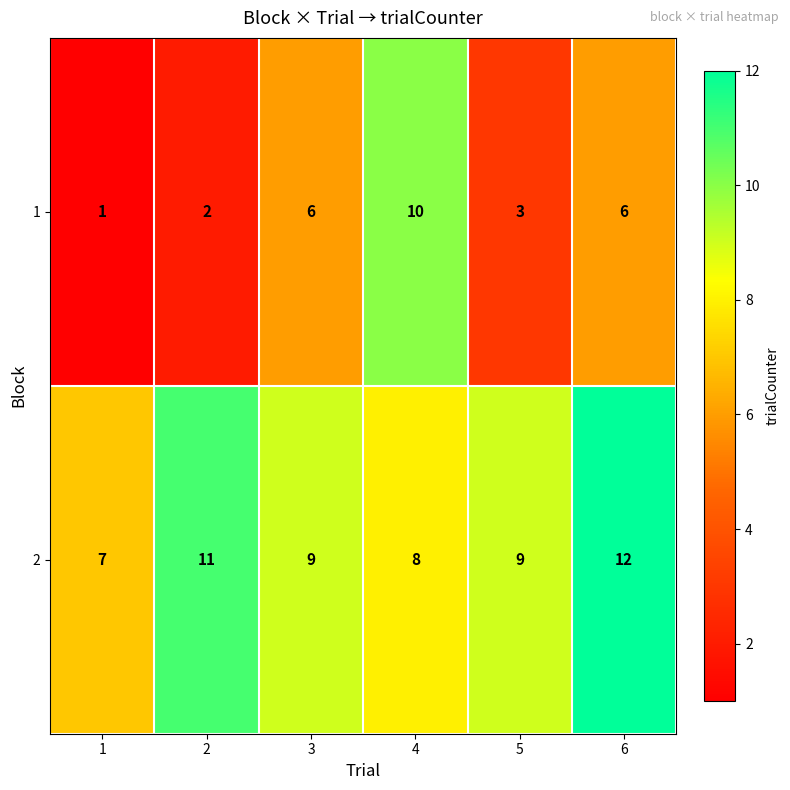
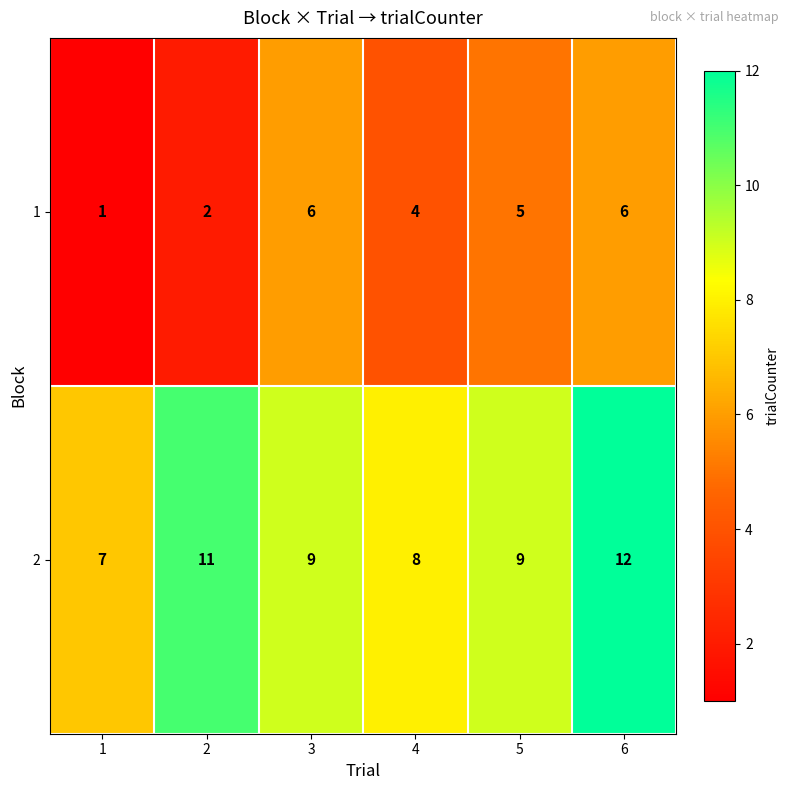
1, 4: 10 -> 4
1, 5: 3 -> 5
